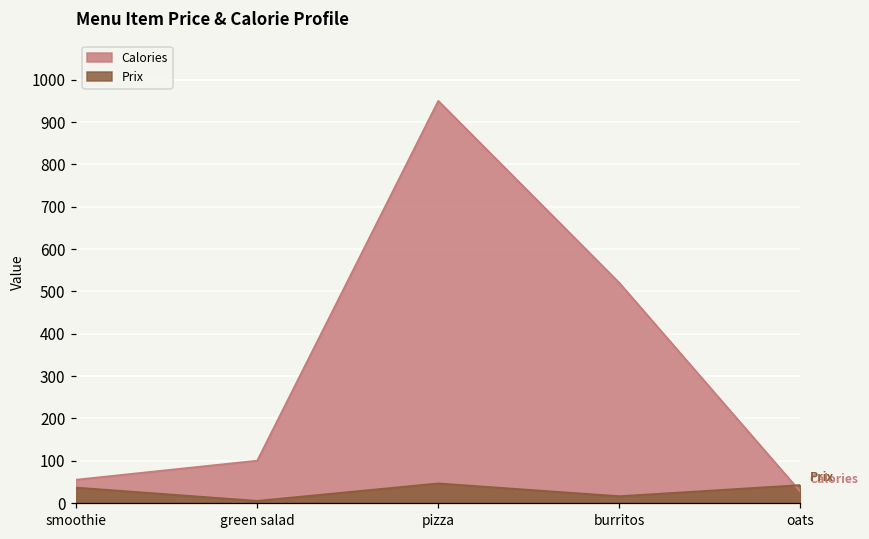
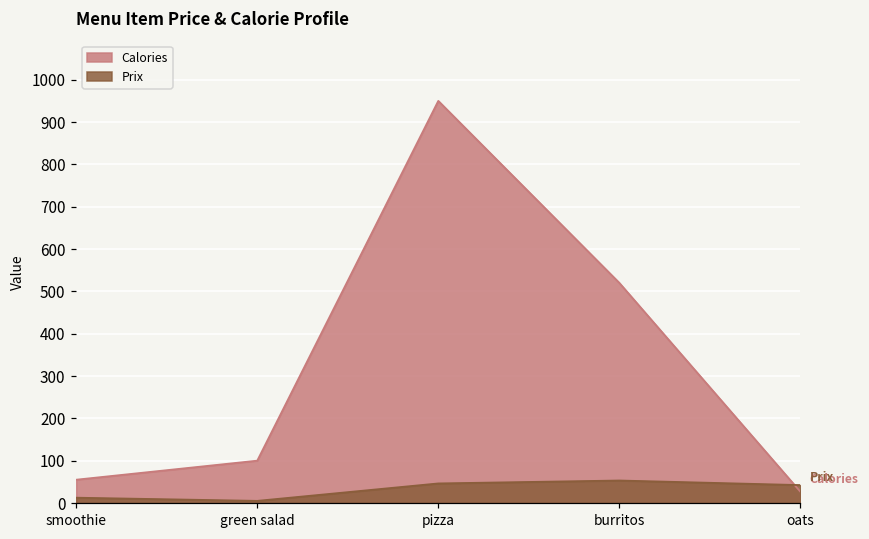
Prix, smoothie: 40 -> 10
Prix, burritos: 20 -> 50
